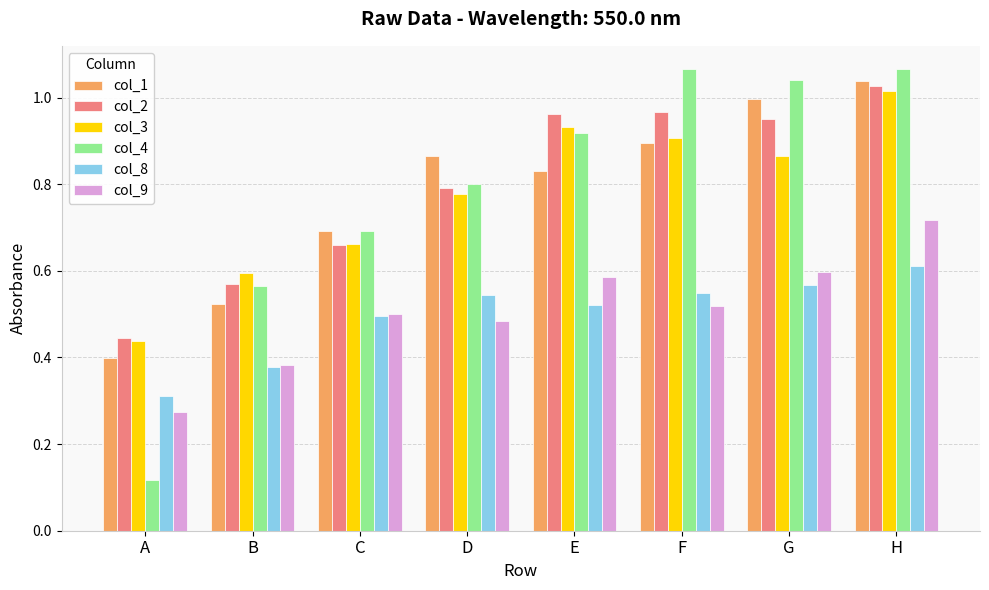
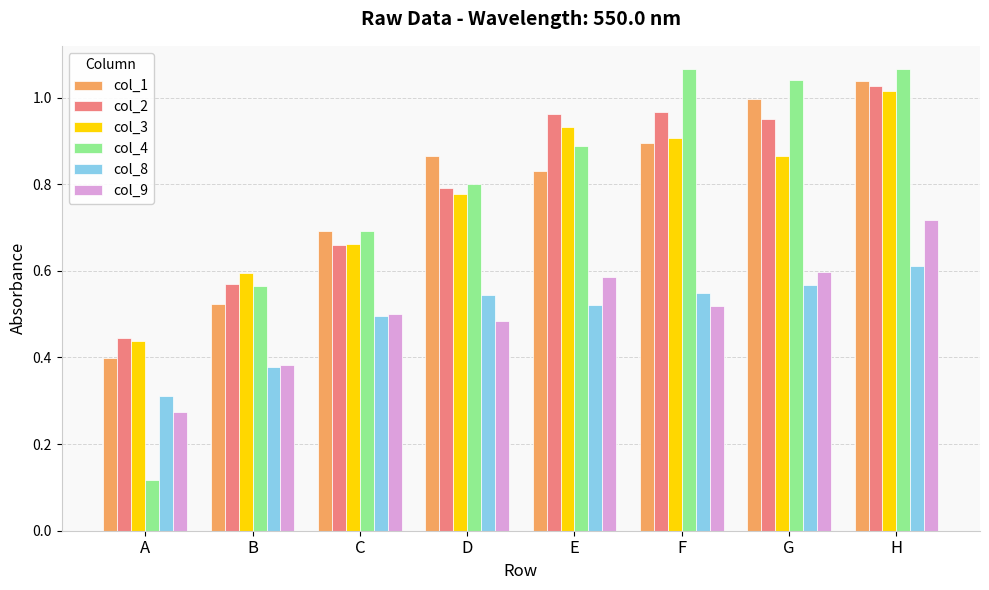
col_4, E: 0.92 -> 0.89
